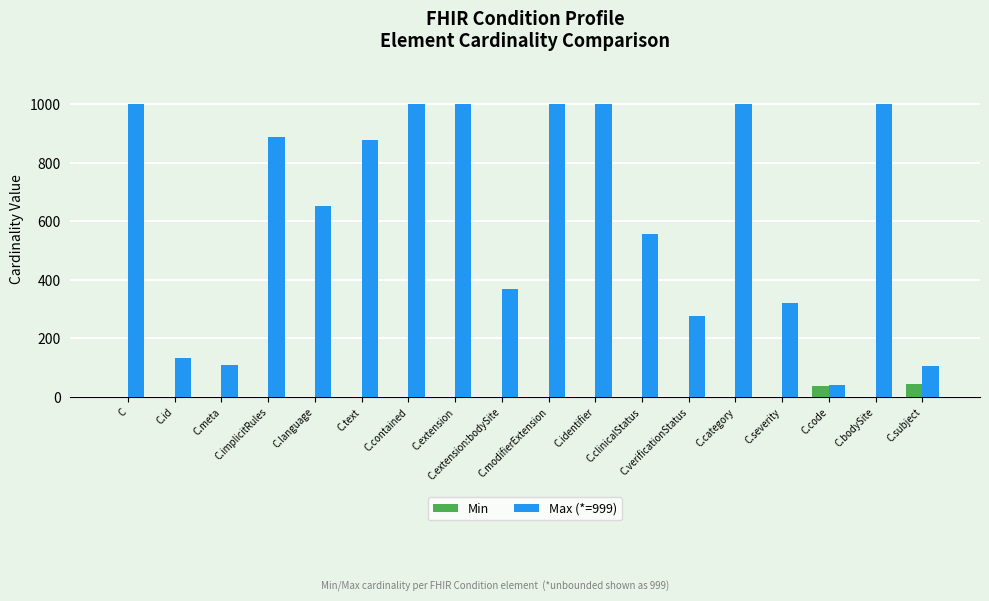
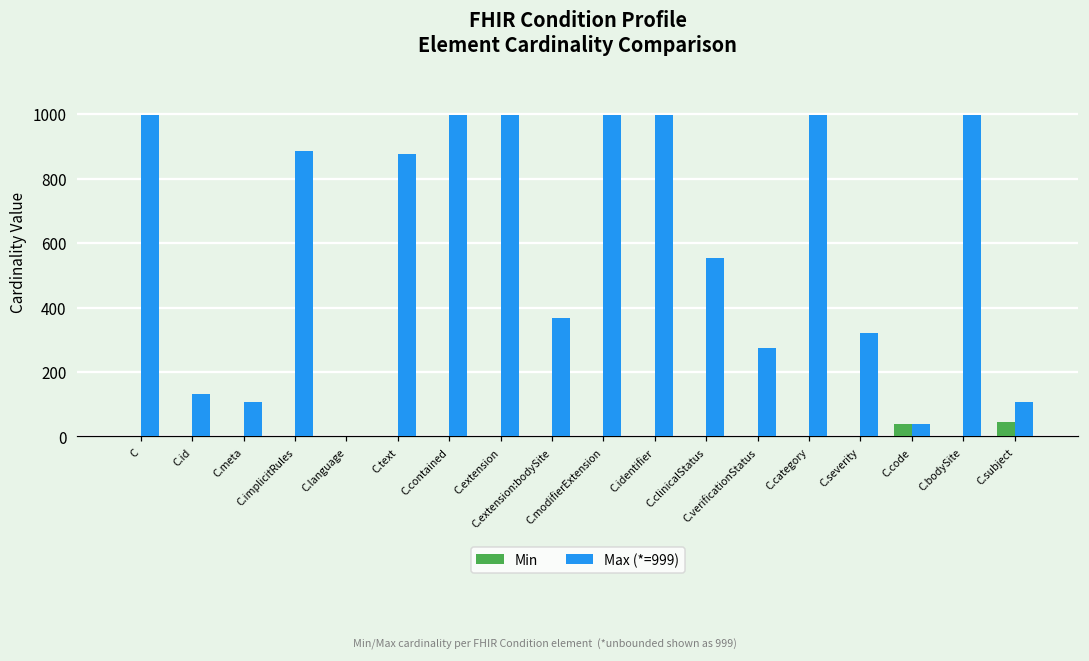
Max (*=999), C.language: 650 -> 0
